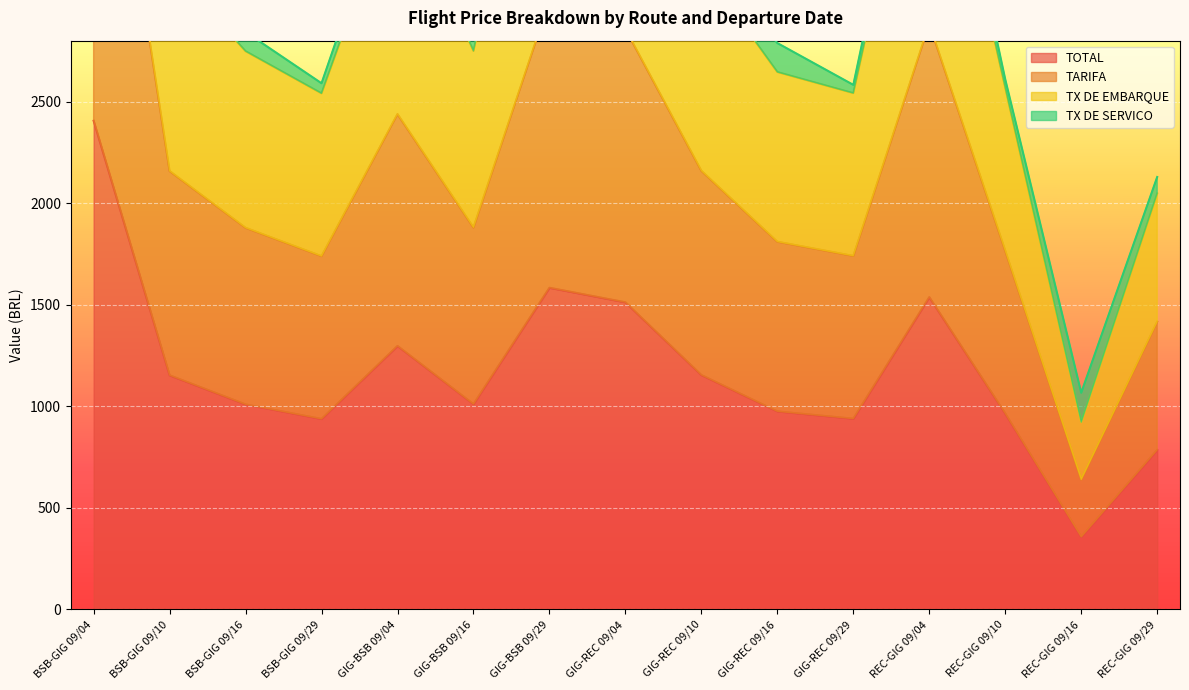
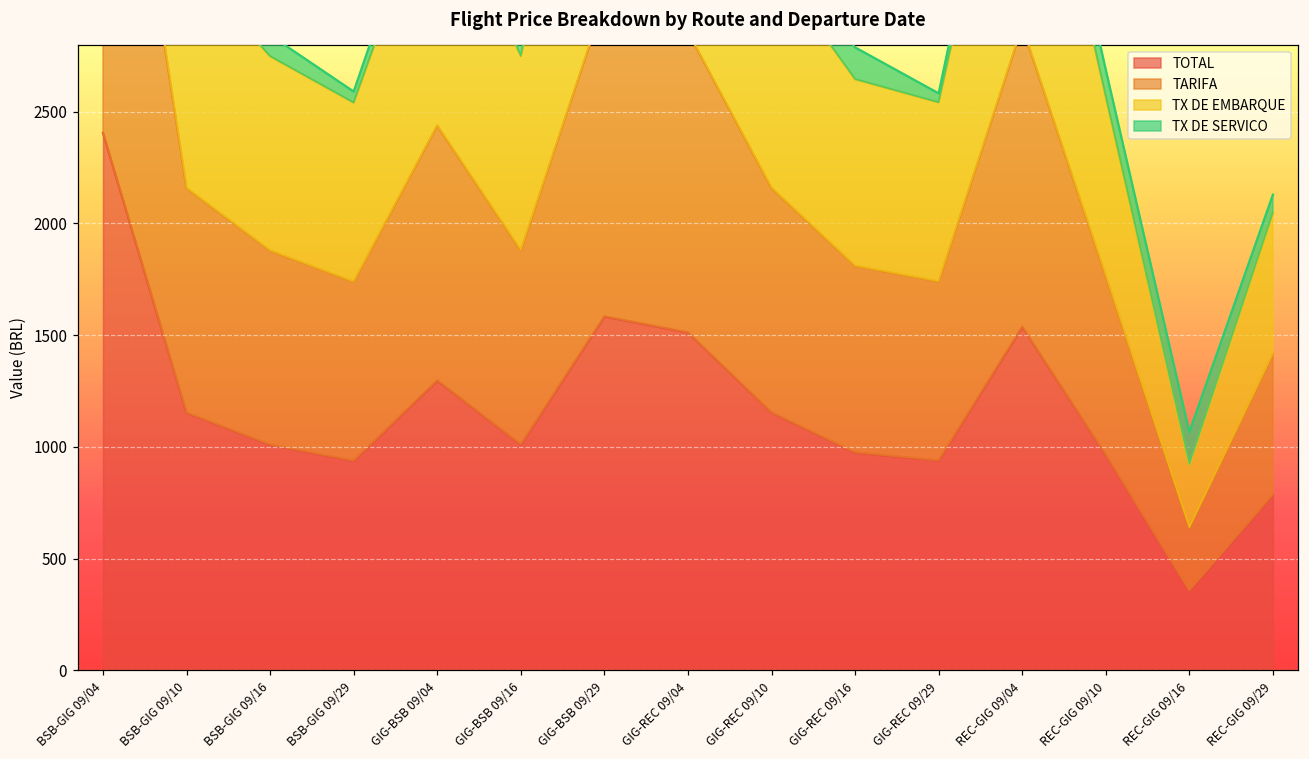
TX DE SERVICO, REC-GIG 09/10: 40 -> 120
